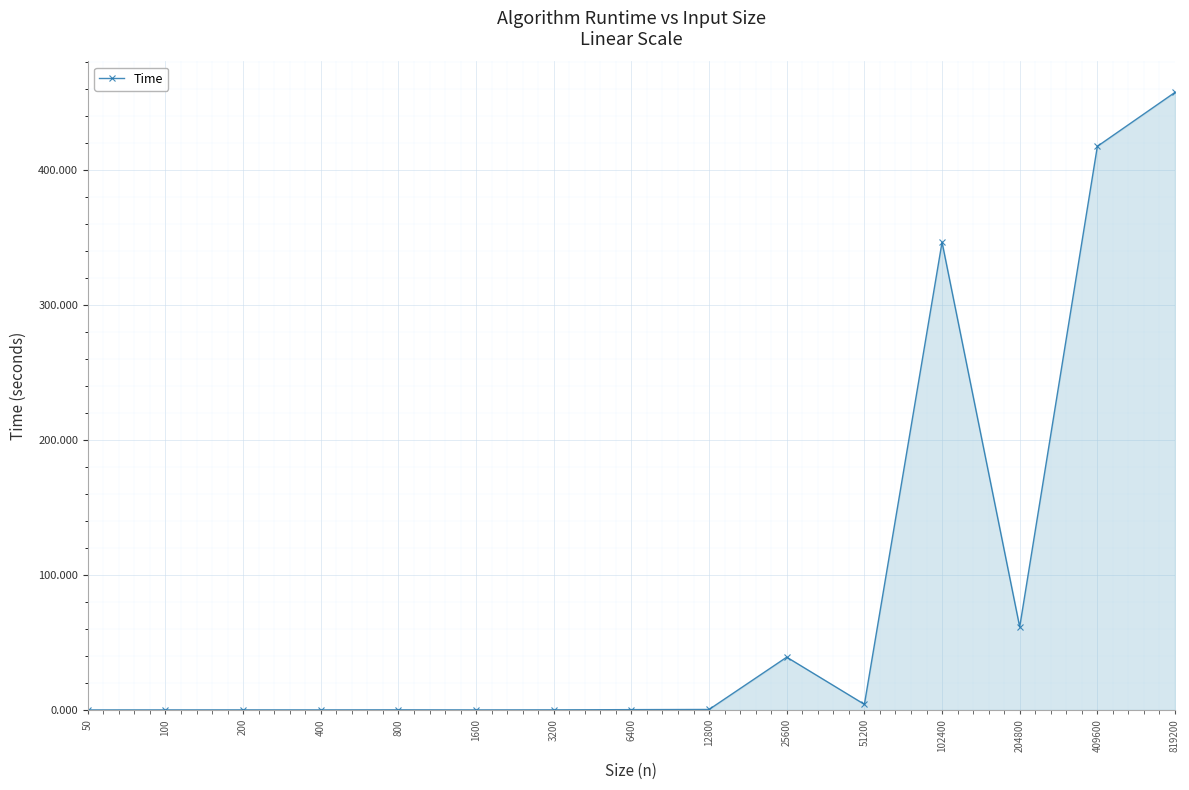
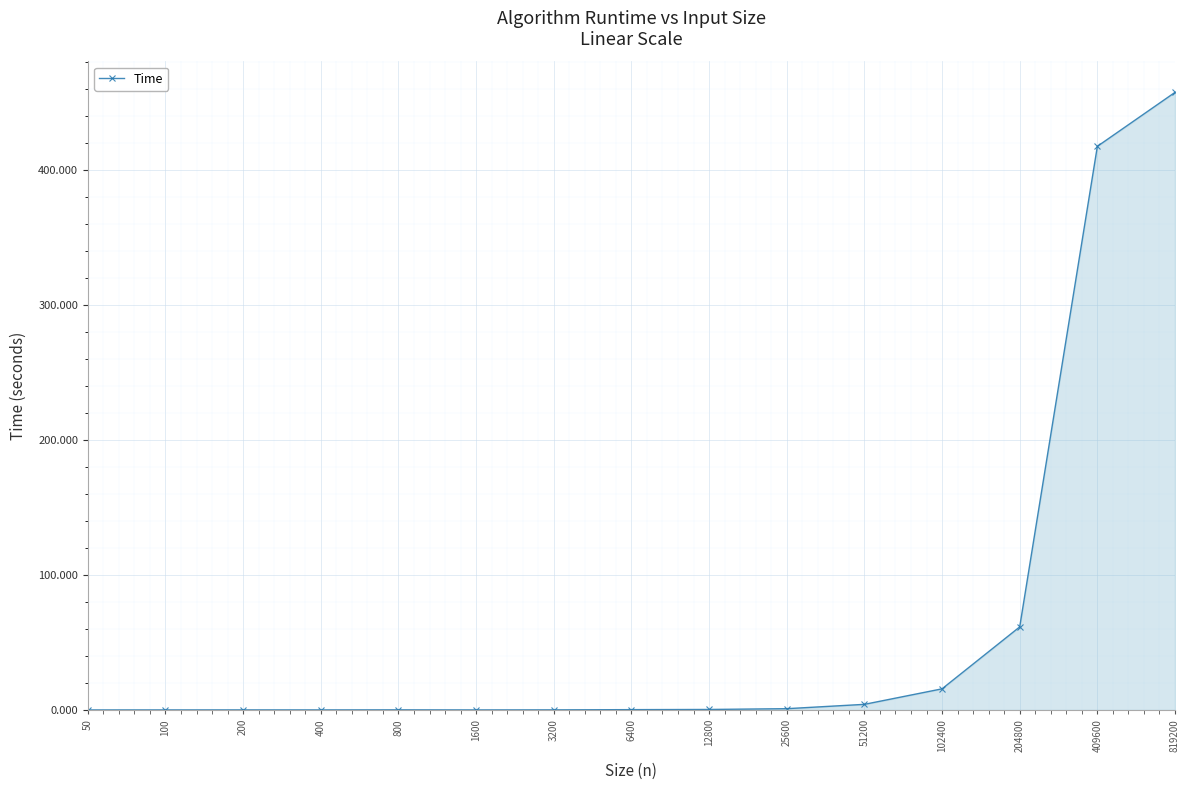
25600: 39 -> 1
102400: 346 -> 16
